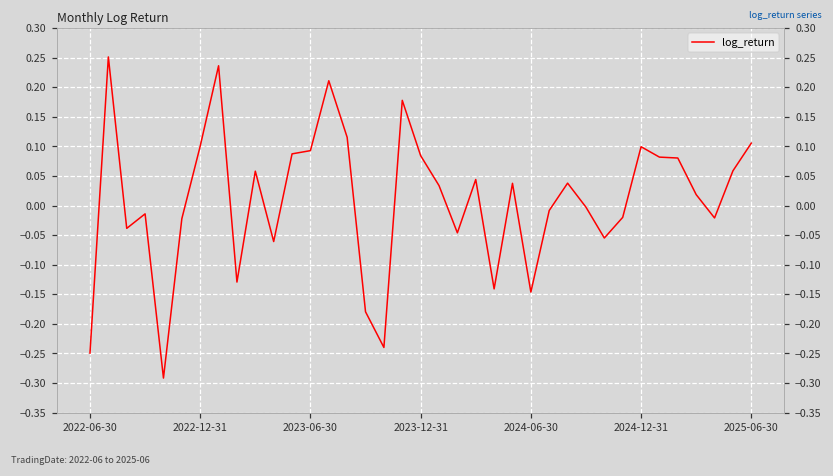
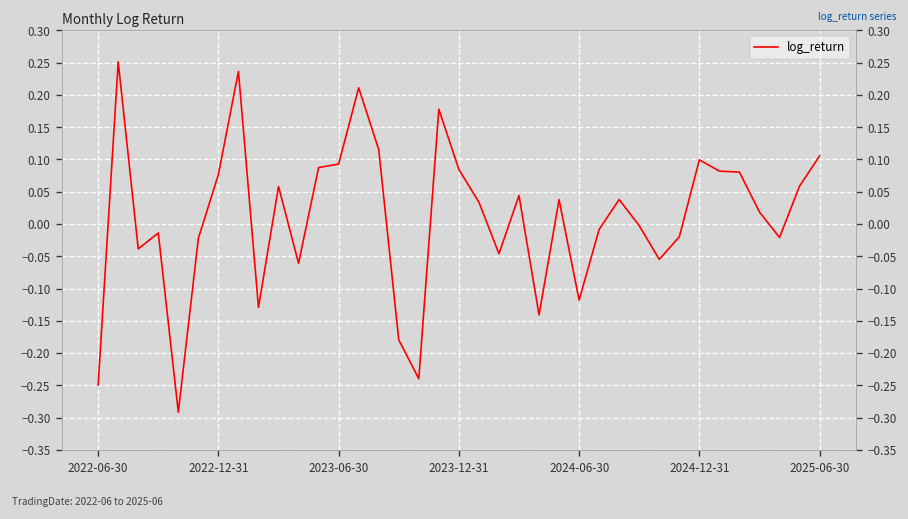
2022-12-31: 0.10 -> 0.08
2024-06-30: -0.15 -> -0.12
